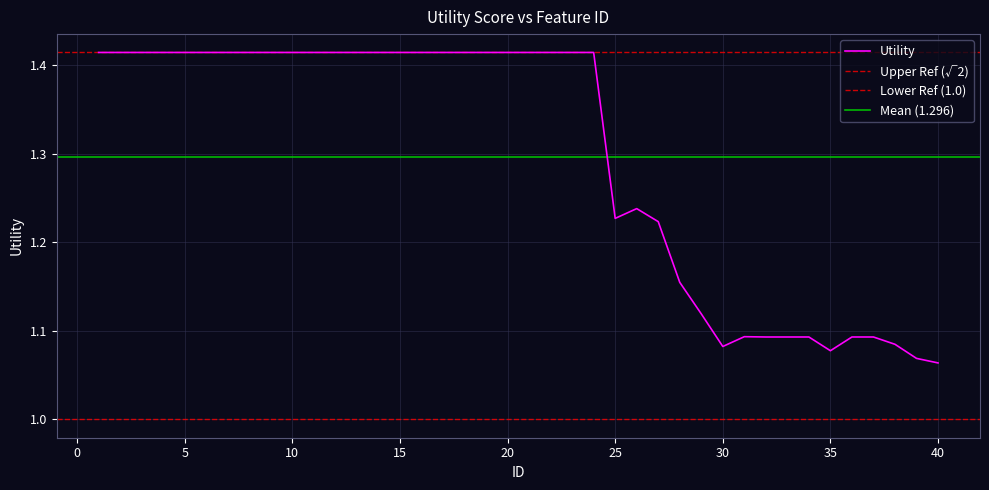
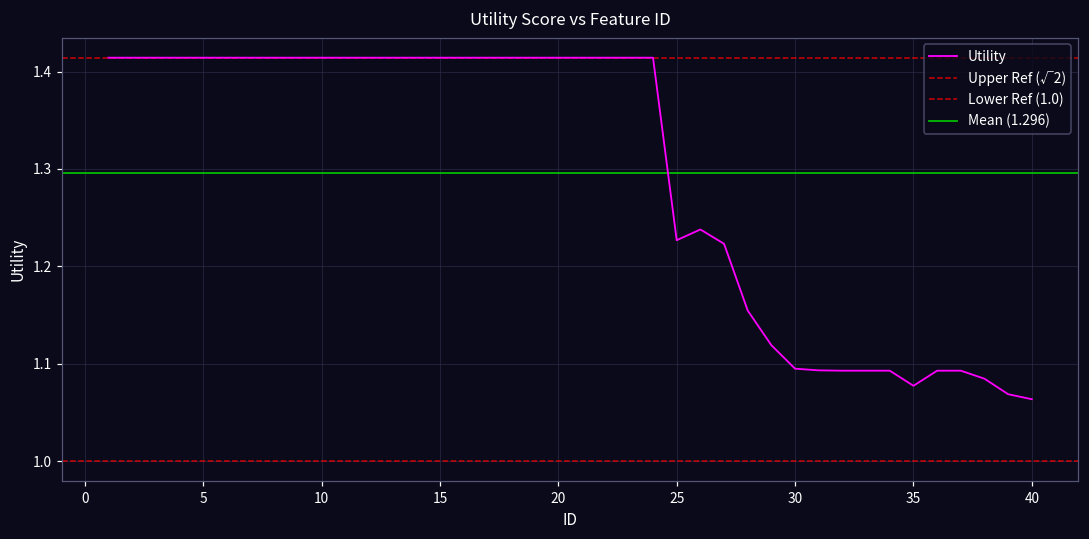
30: 1.08 -> 1.10
